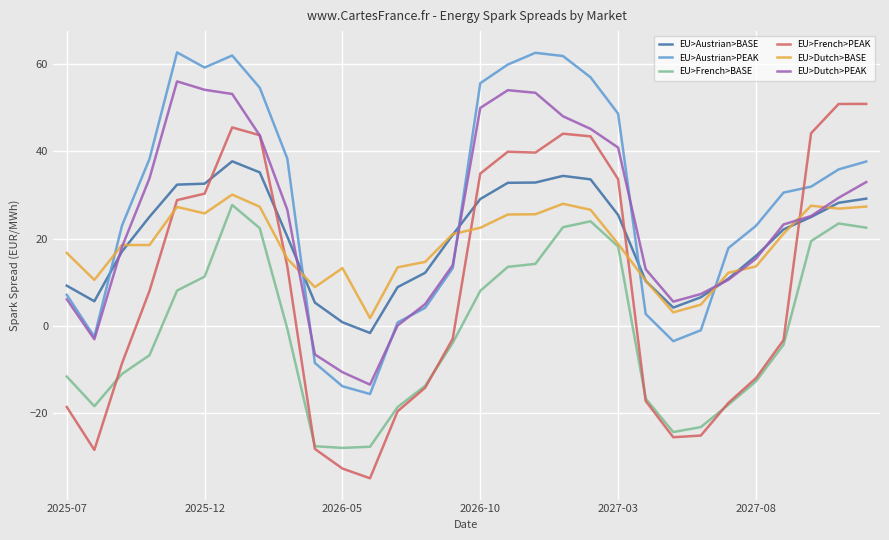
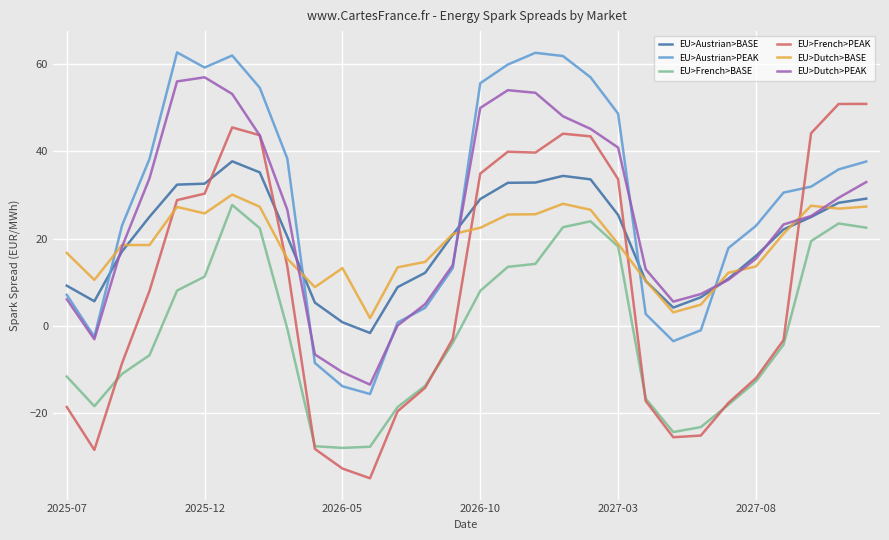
EU>Dutch>PEAK, 2025-12: 54 -> 57
